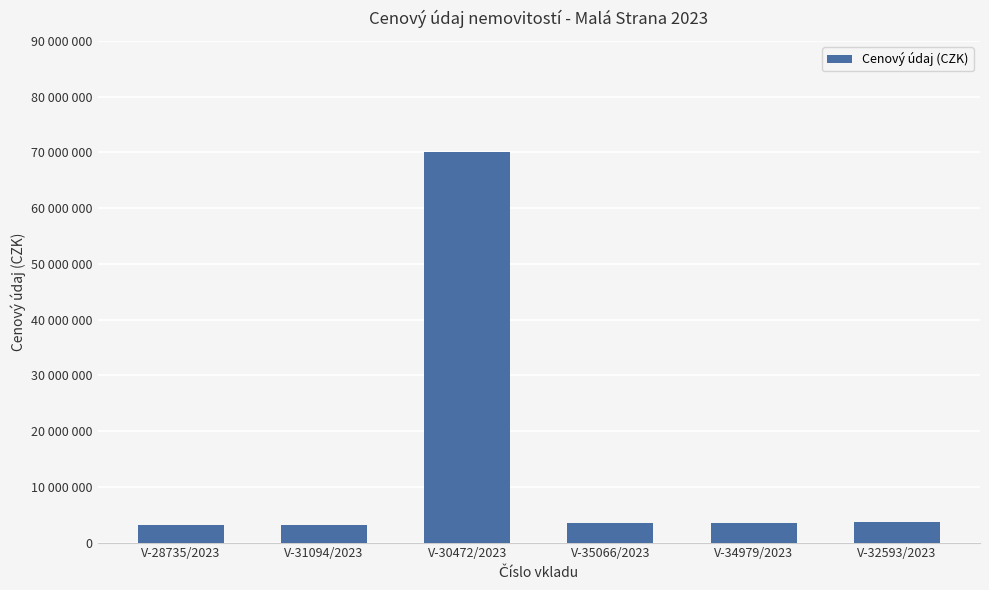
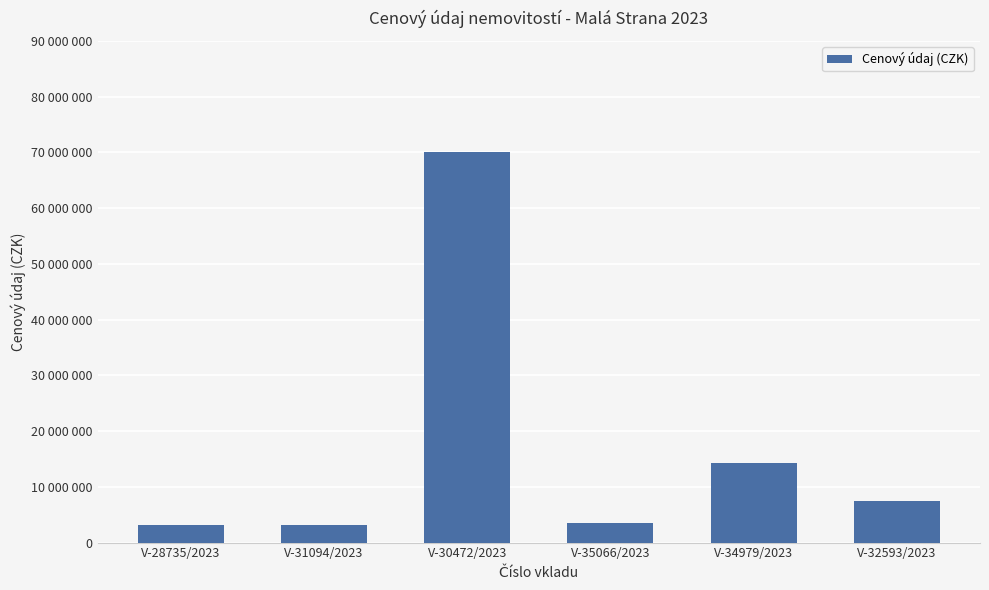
V-34979/2023: 4000000 -> 14000000
V-32593/2023: 4000000 -> 8000000
